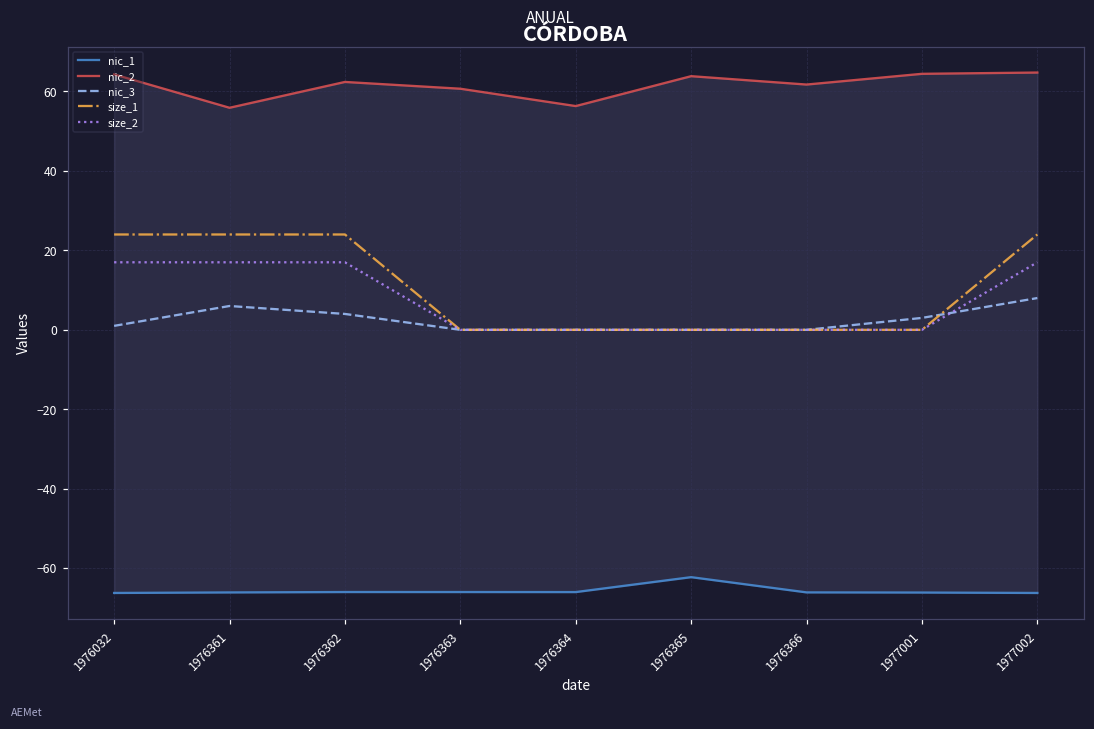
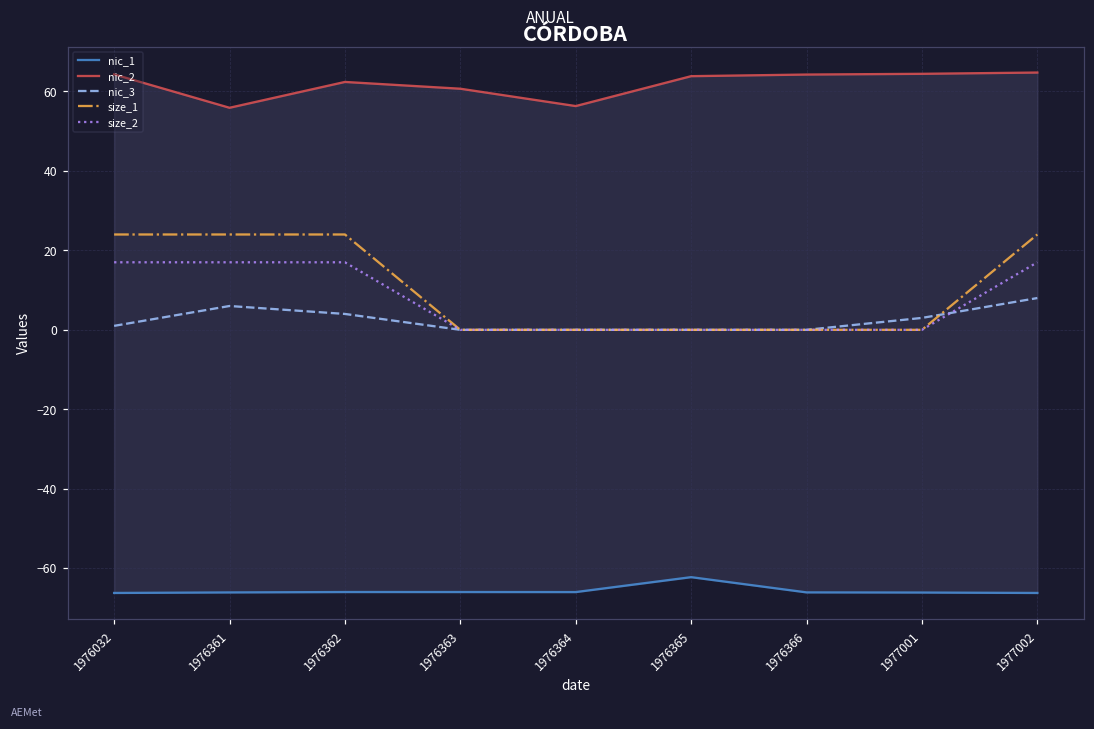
nic_2, 1976366: 62 -> 64
